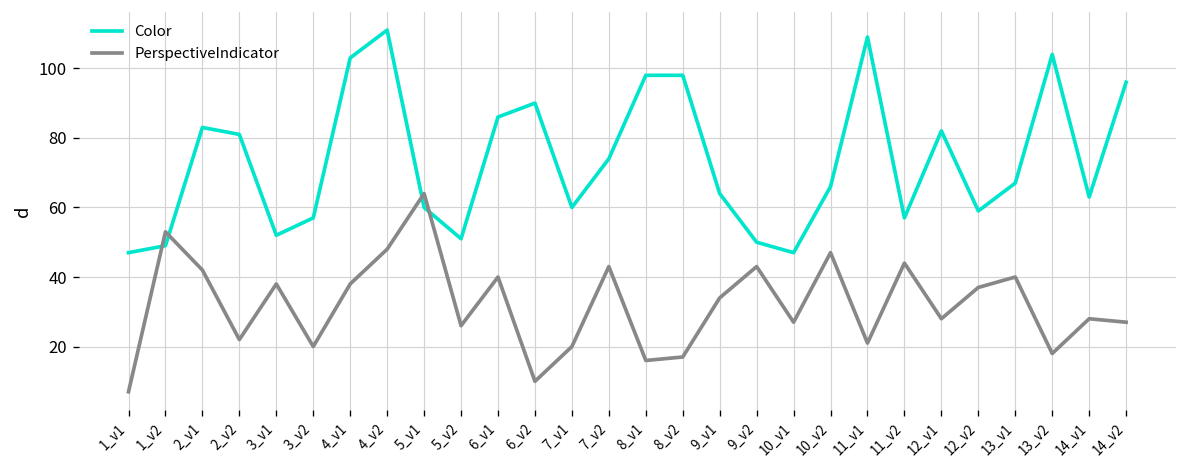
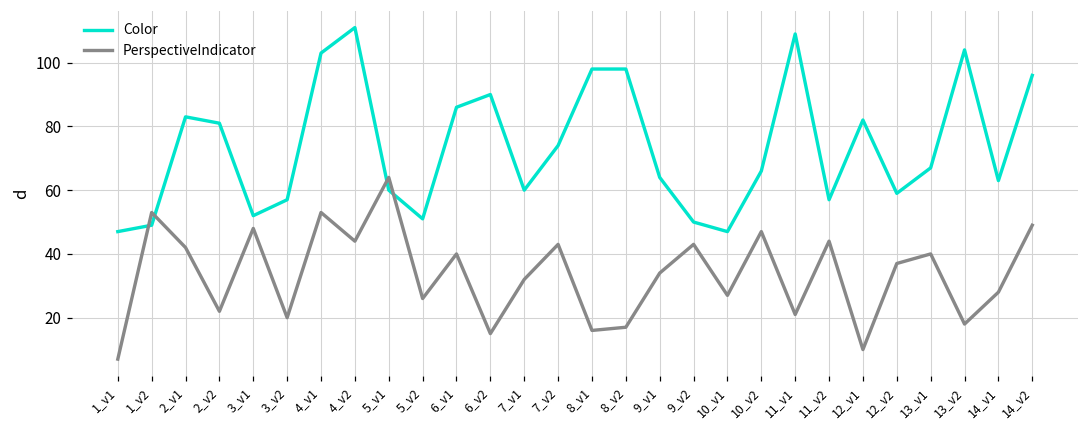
PerspectiveIndicator, 3_v1: 38 -> 48
PerspectiveIndicator, 4_v1: 38 -> 53
PerspectiveIndicator, 4_v2: 48 -> 44
PerspectiveIndicator, 6_v2: 10 -> 15
PerspectiveIndicator, 7_v1: 20 -> 32
PerspectiveIndicator, 12_v1: 28 -> 10
PerspectiveIndicator, 14_v2: 27 -> 49
